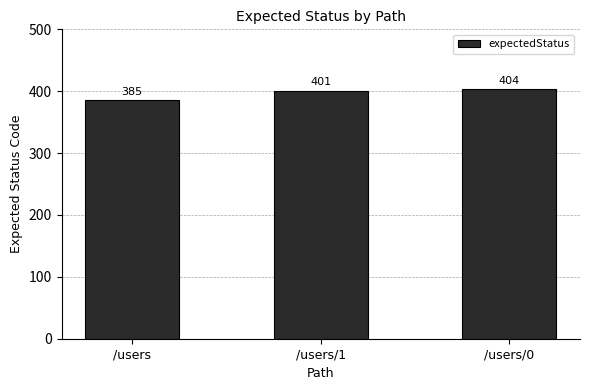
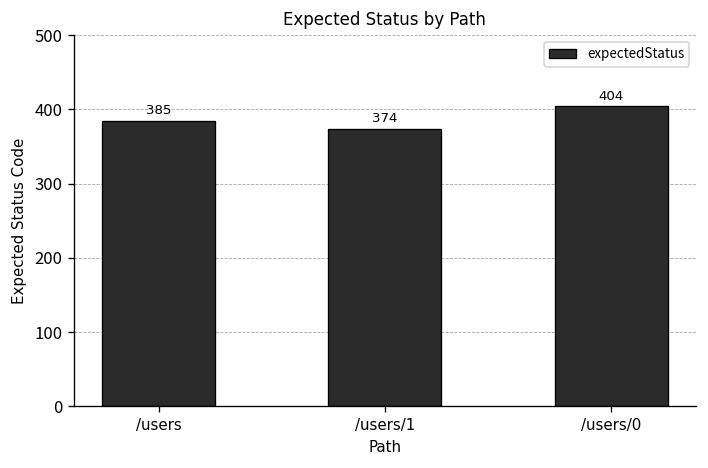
/users/1: 401 -> 374
